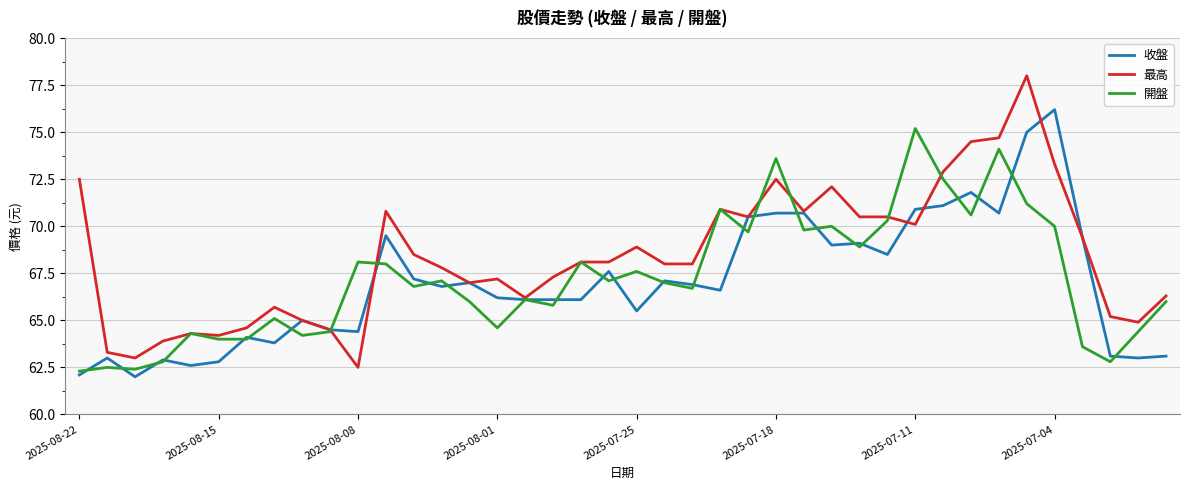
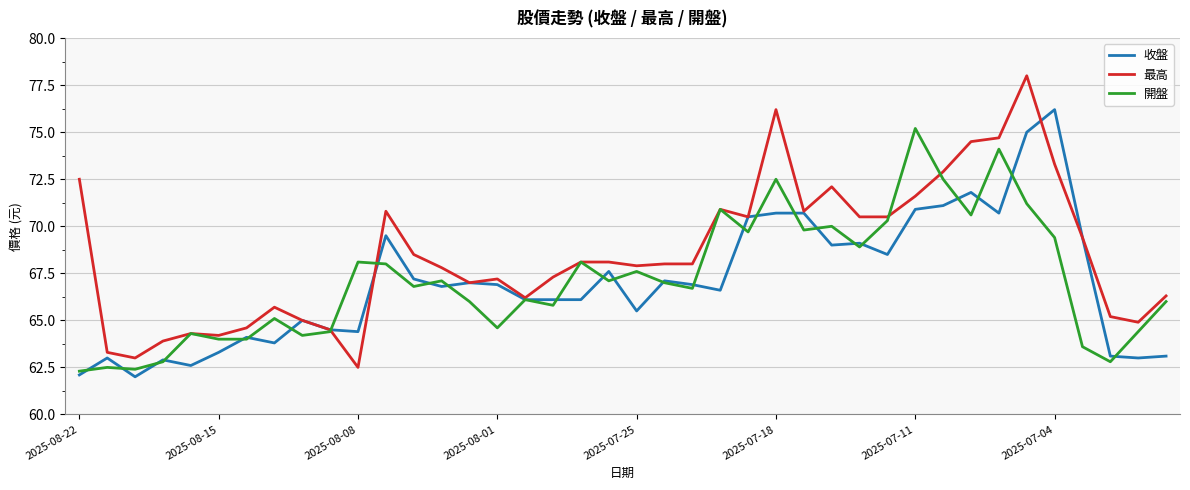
收盤, 2025-08-15: 62.8 -> 63.3
收盤, 2025-08-01: 66.2 -> 66.9
最高, 2025-07-25: 68.9 -> 67.9
最高, 2025-07-18: 72.5 -> 76.2
開盤, 2025-07-18: 73.6 -> 72.5
最高, 2025-07-11: 70.1 -> 71.6
開盤, 2025-07-04: 70.0 -> 69.4
